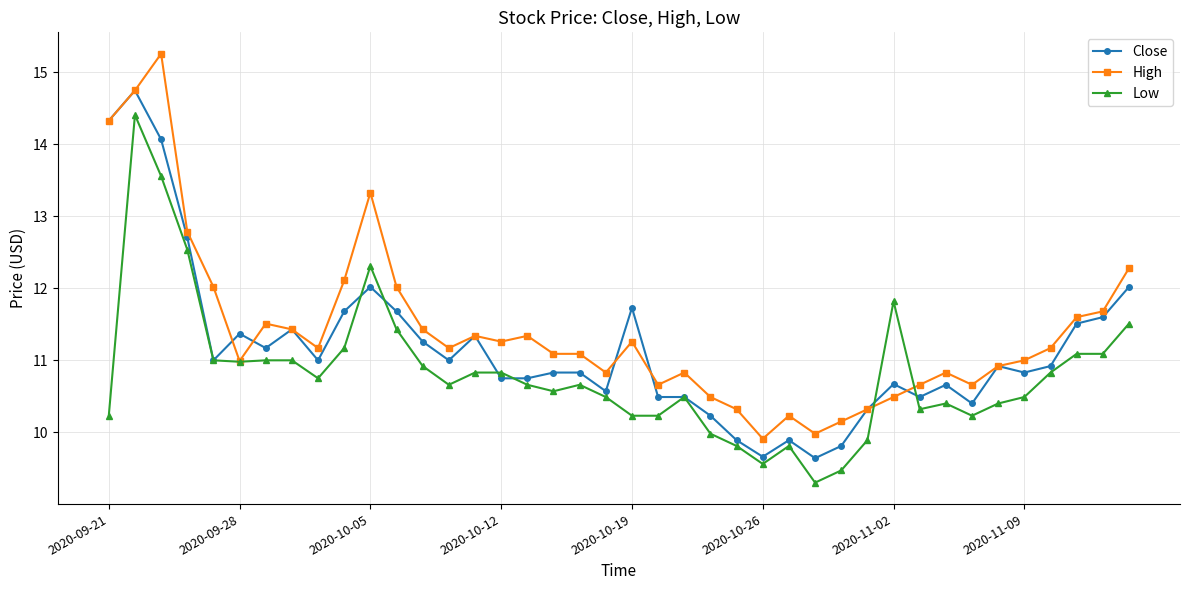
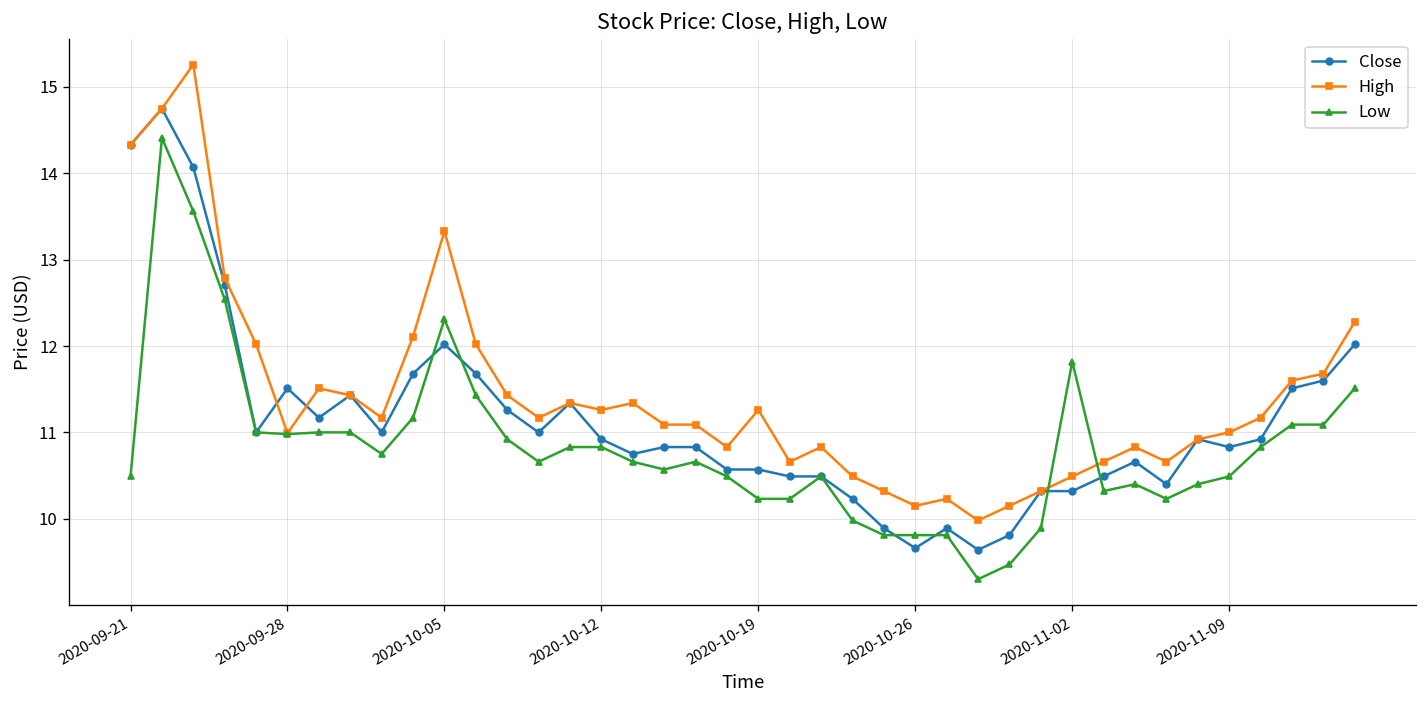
Low, 2020-09-21: 10.2 -> 10.5
Close, 2020-09-28: 11.4 -> 11.5
Close, 2020-10-12: 10.8 -> 10.9
Close, 2020-10-19: 11.7 -> 10.6
High, 2020-10-26: 9.9 -> 10.2
Low, 2020-10-26: 9.6 -> 9.8
Close, 2020-11-02: 10.7 -> 10.3
